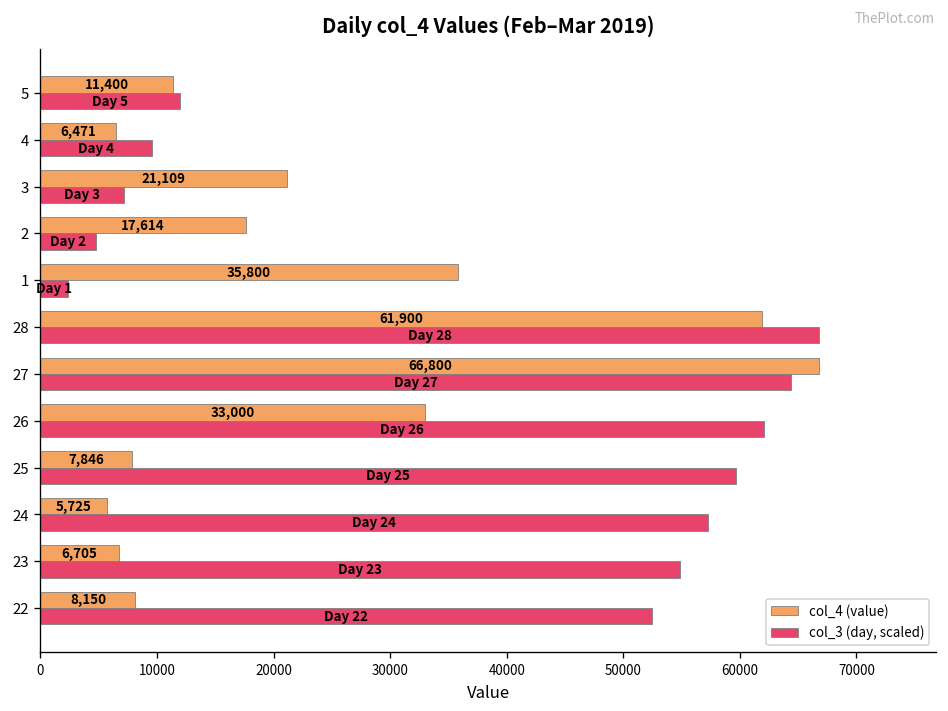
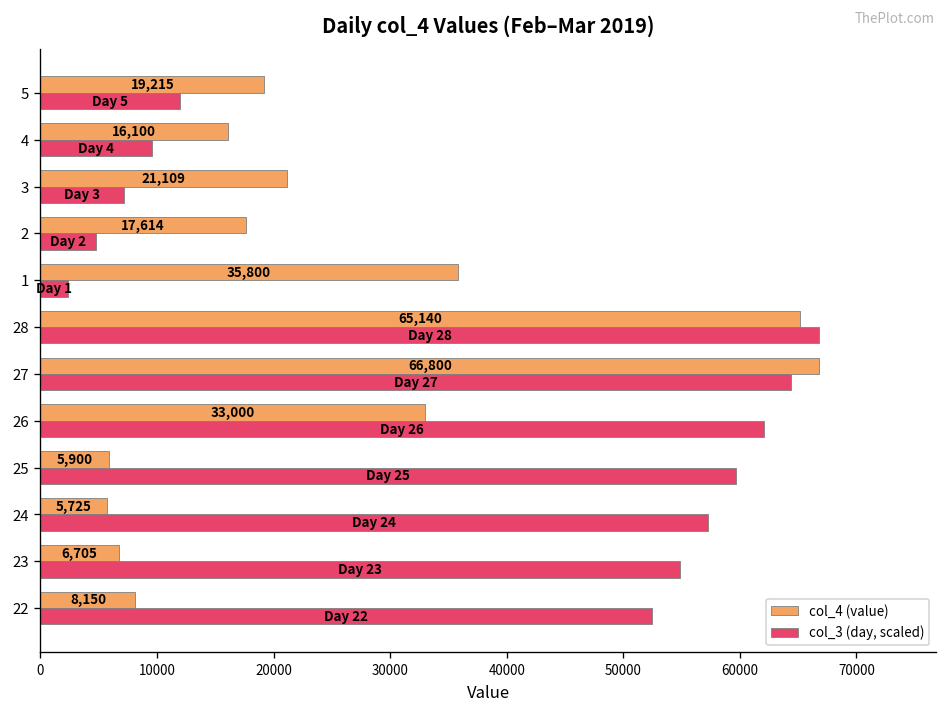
col_4 (value), 5: 11,400 -> 19,215
col_4 (value), 4: 6,471 -> 16,100
col_4 (value), 28: 61,900 -> 65,140
col_4 (value), 25: 7,846 -> 5,900
